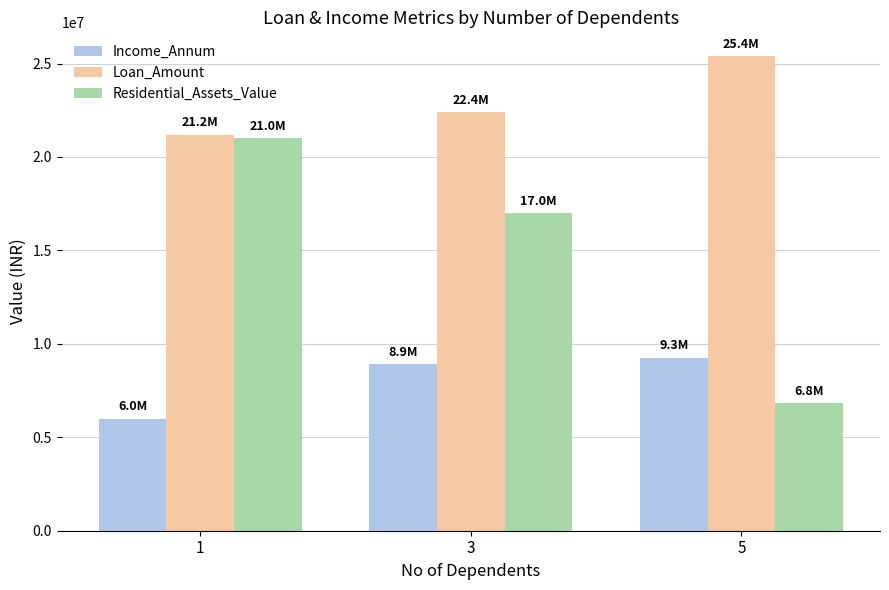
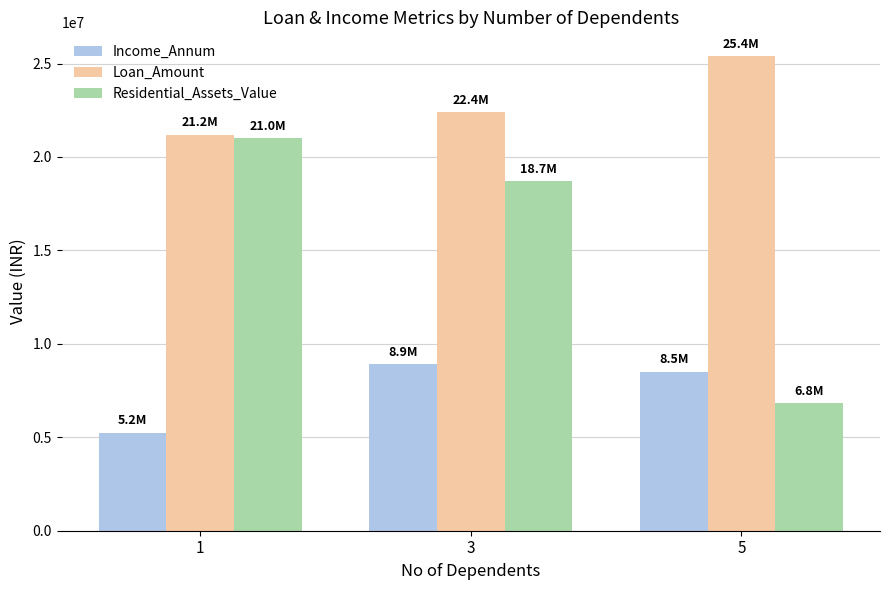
Income_Annum, 1: 6.0M -> 5.2M
Residential_Assets_Value, 3: 17.0M -> 18.7M
Income_Annum, 5: 9.3M -> 8.5M
